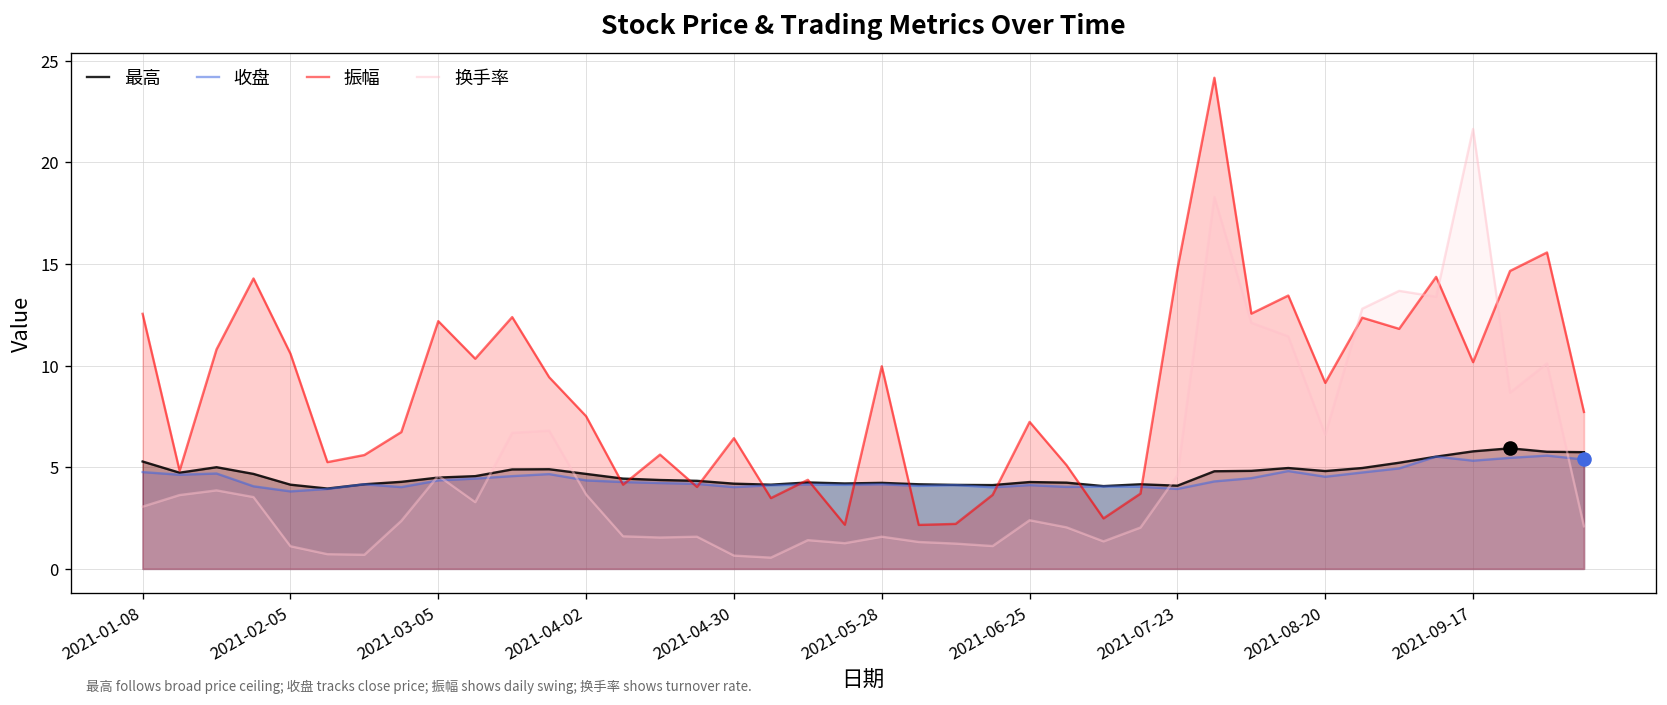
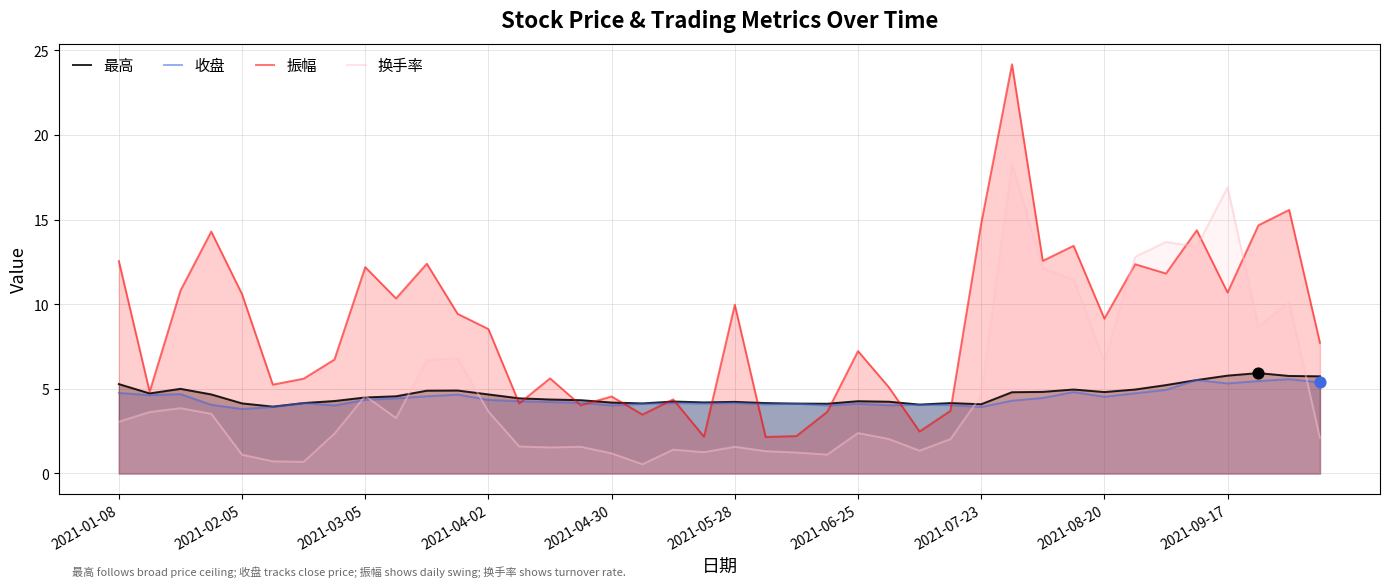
振幅, 2021-04-02: 7.5 -> 8.5
振幅, 2021-04-30: 6.4 -> 4.6
换手率, 2021-04-30: 0.7 -> 1.2
振幅, 2021-09-17: 10.2 -> 10.7
换手率, 2021-09-17: 21.7 -> 16.9
